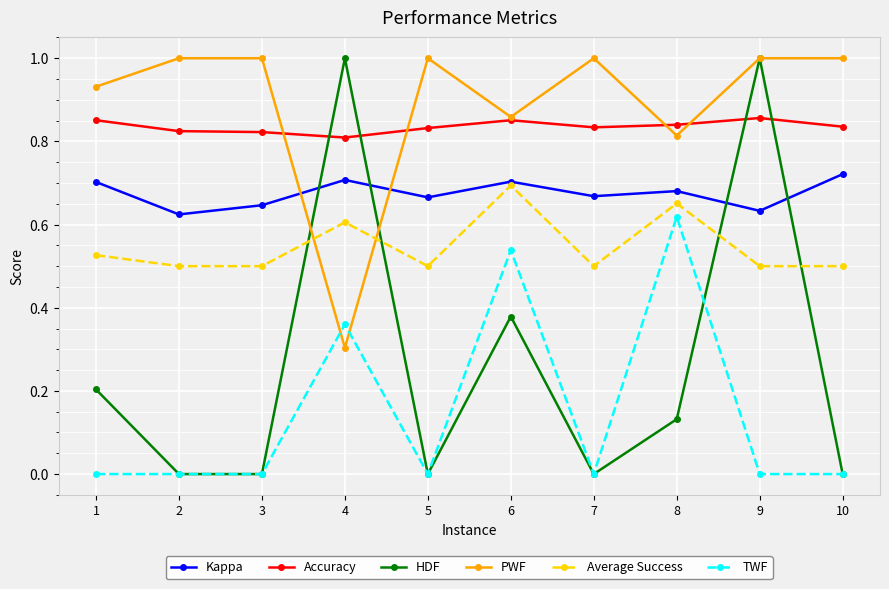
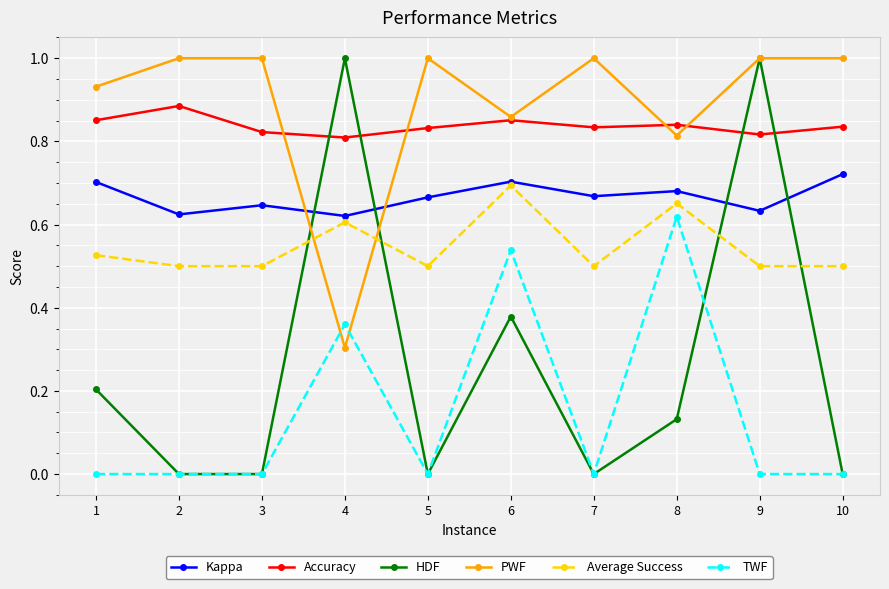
Accuracy, 2: 0.82 -> 0.89
Kappa, 4: 0.71 -> 0.62
Accuracy, 9: 0.86 -> 0.82
